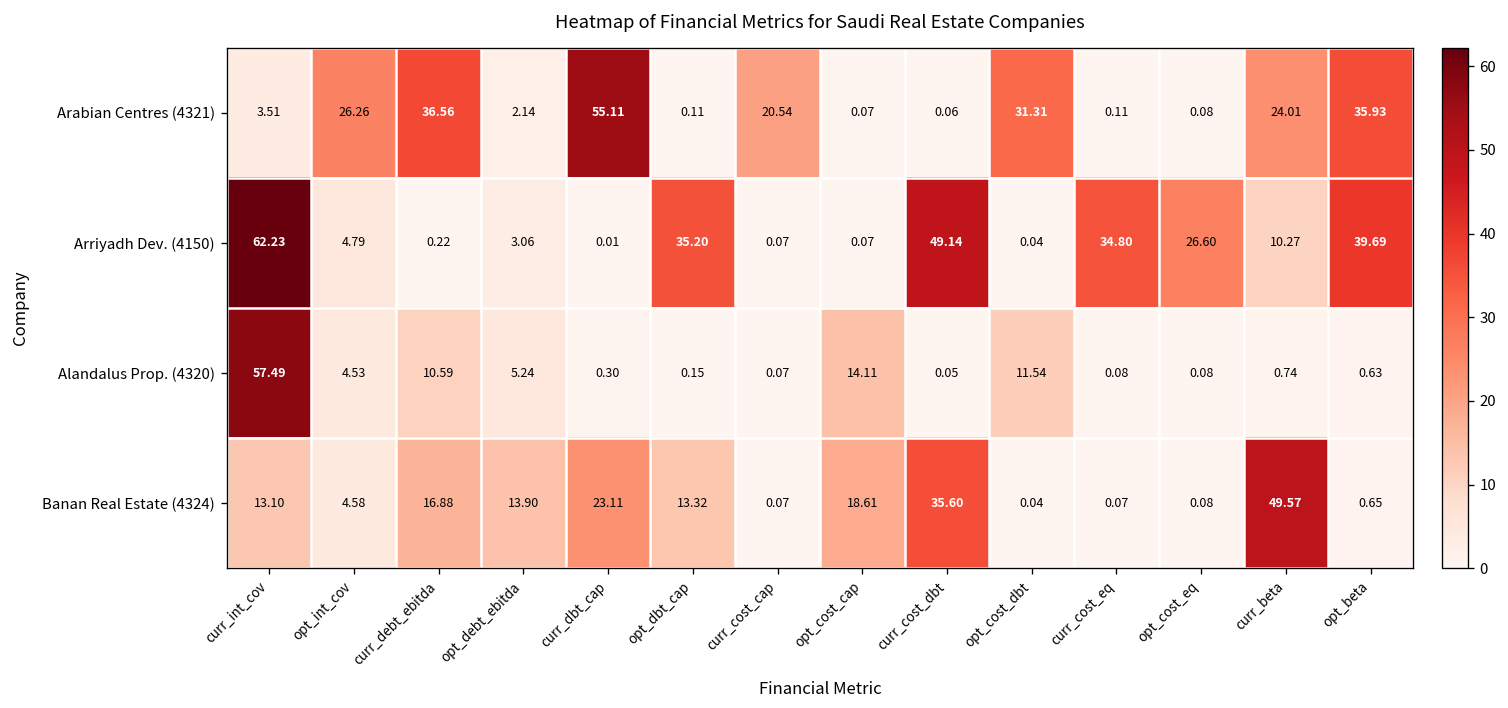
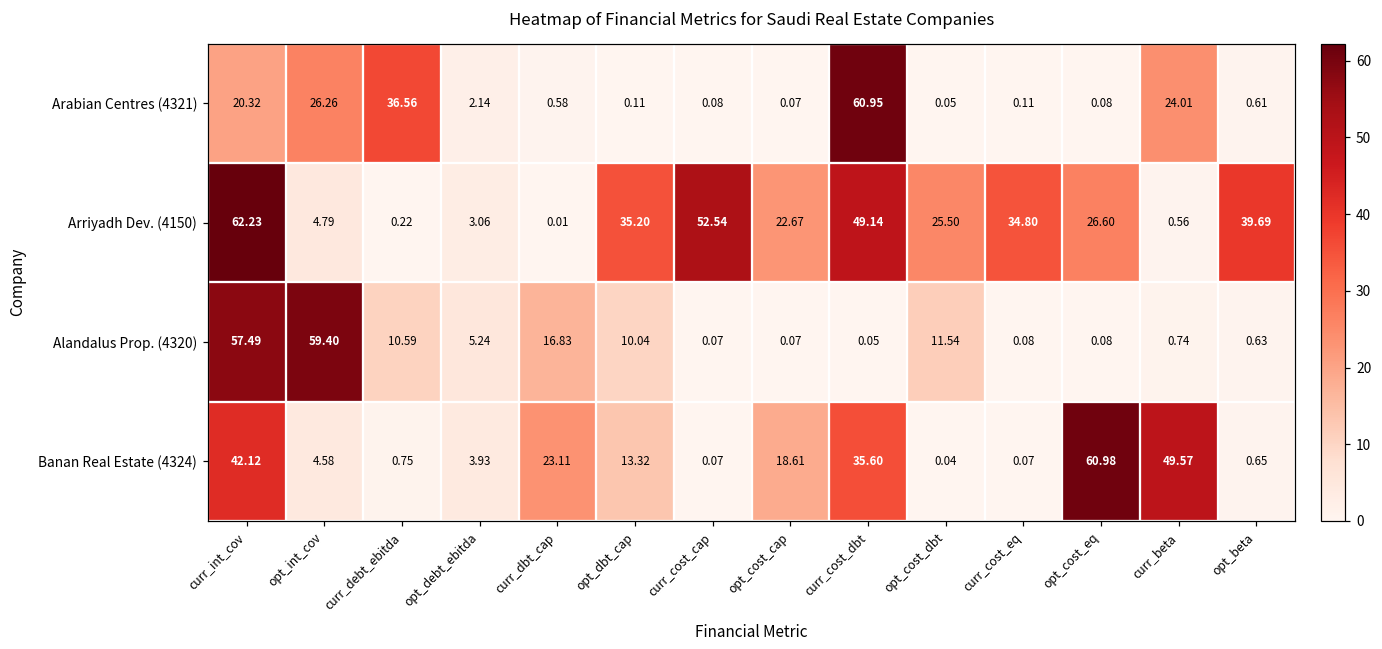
Arabian Centres (4321), curr_int_cov: 3.51 -> 20.32
Arabian Centres (4321), curr_dbt_cap: 55.11 -> 0.58
Arabian Centres (4321), curr_cost_cap: 20.54 -> 0.08
Arabian Centres (4321), curr_cost_dbt: 0.06 -> 60.95
Arabian Centres (4321), opt_cost_dbt: 31.31 -> 0.05
Arabian Centres (4321), opt_beta: 35.93 -> 0.61
Arriyadh Dev. (4150), curr_cost_cap: 0.07 -> 52.54
Arriyadh Dev. (4150), opt_cost_cap: 0.07 -> 22.67
Arriyadh Dev. (4150), opt_cost_dbt: 0.04 -> 25.50
Arriyadh Dev. (4150), curr_beta: 10.27 -> 0.56
Alandalus Prop. (4320), opt_int_cov: 4.53 -> 59.40
Alandalus Prop. (4320), curr_dbt_cap: 0.30 -> 16.83
Alandalus Prop. (4320), opt_dbt_cap: 0.15 -> 10.04
Alandalus Prop. (4320), opt_cost_cap: 14.11 -> 0.07
Banan Real Estate (4324), curr_int_cov: 13.10 -> 42.12
Banan Real Estate (4324), curr_debt_ebitda: 16.88 -> 0.75
Banan Real Estate (4324), opt_debt_ebitda: 13.90 -> 3.93
Banan Real Estate (4324), opt_cost_eq: 0.08 -> 60.98
